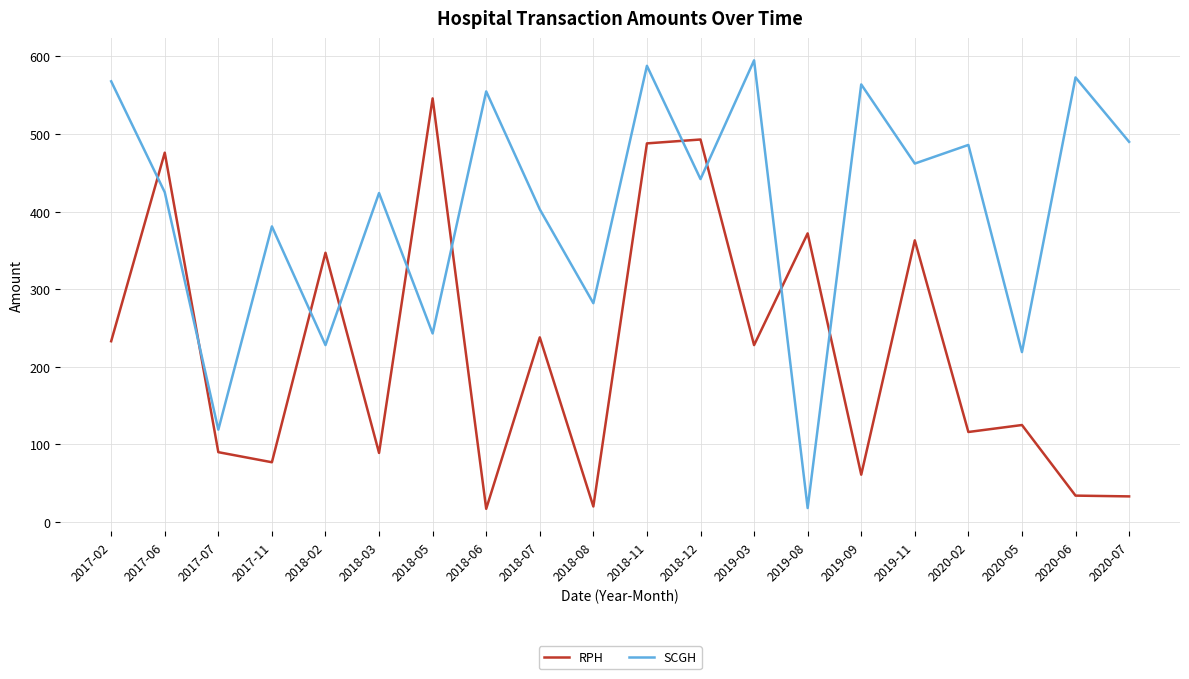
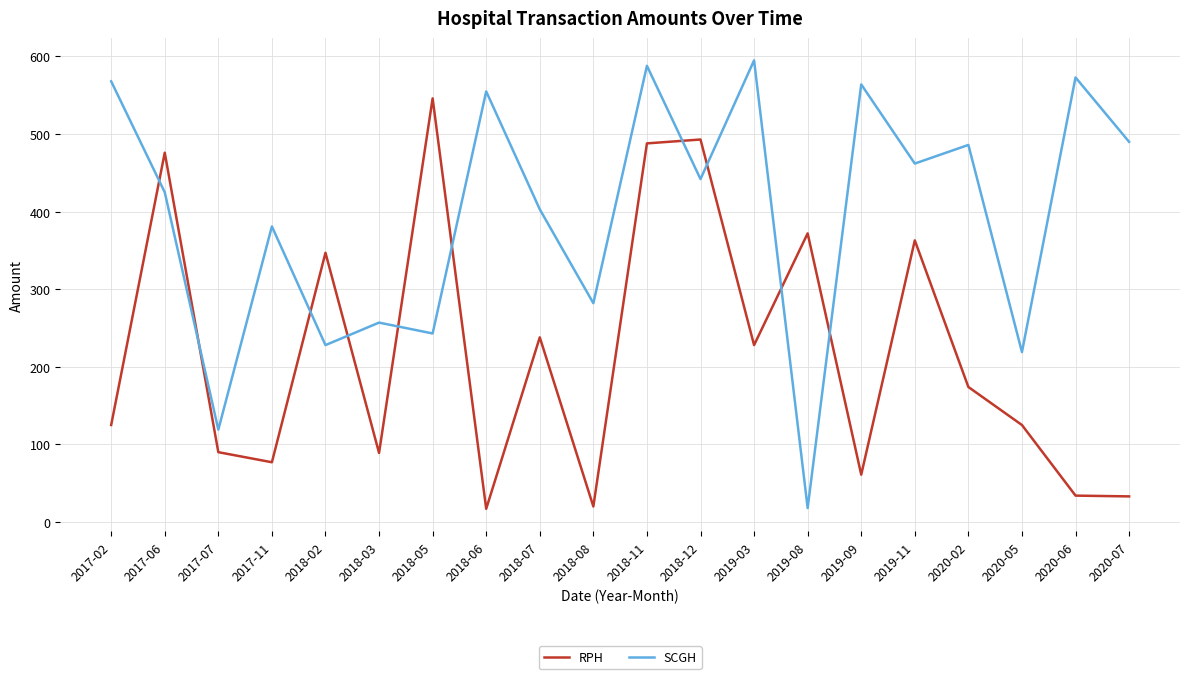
RPH, 2017-02: 230 -> 130
SCGH, 2018-03: 420 -> 260
RPH, 2020-02: 120 -> 170
